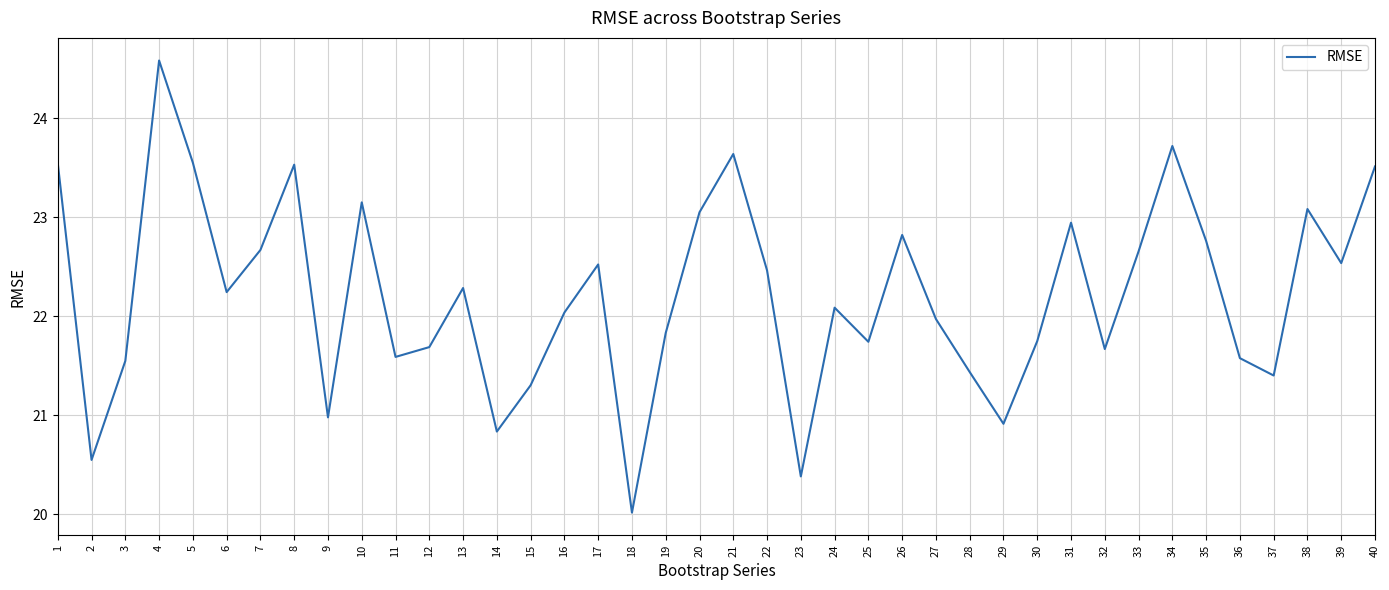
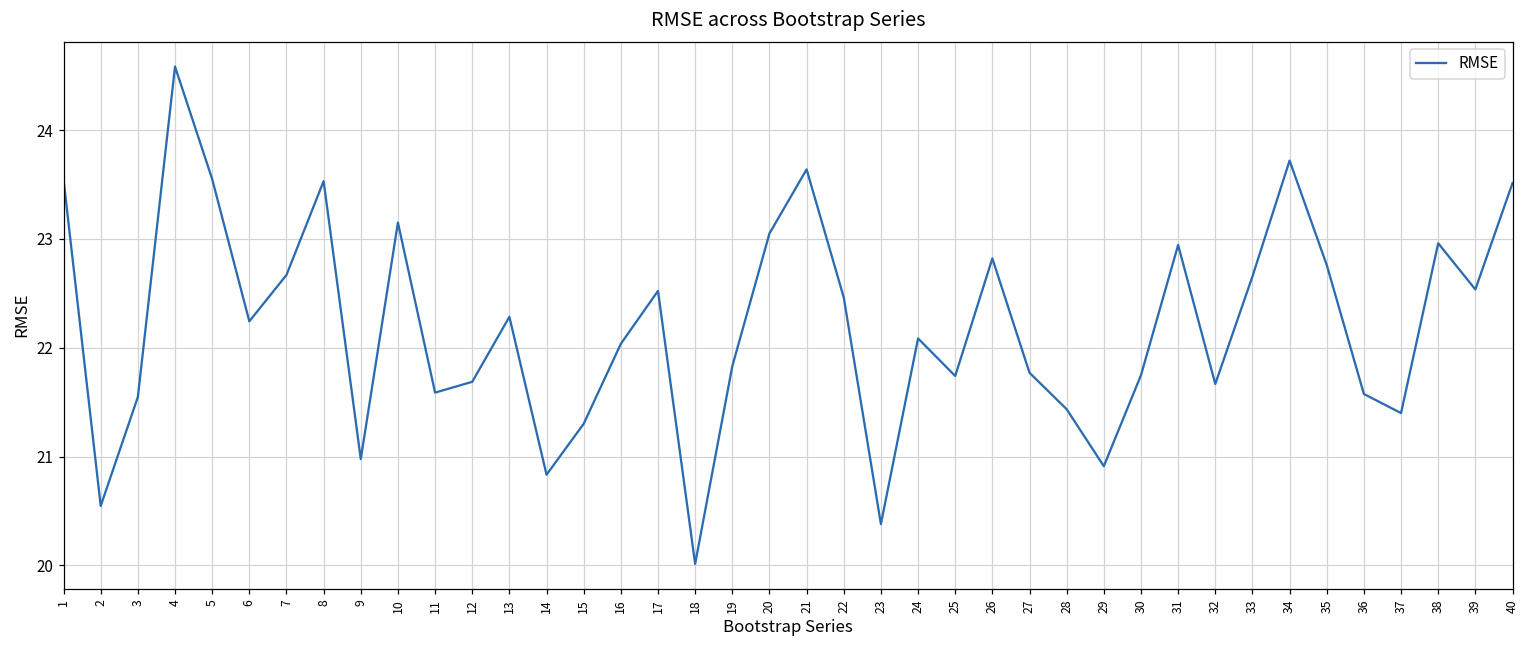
27: 22.0 -> 21.8
38: 23.1 -> 23.0
